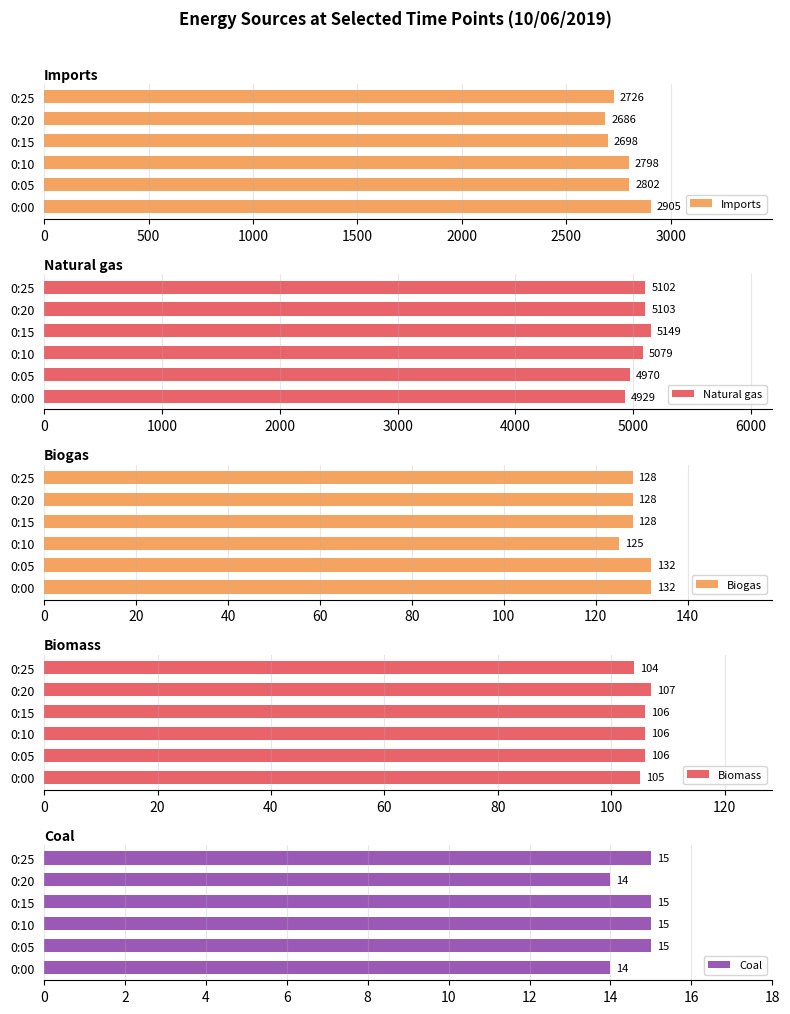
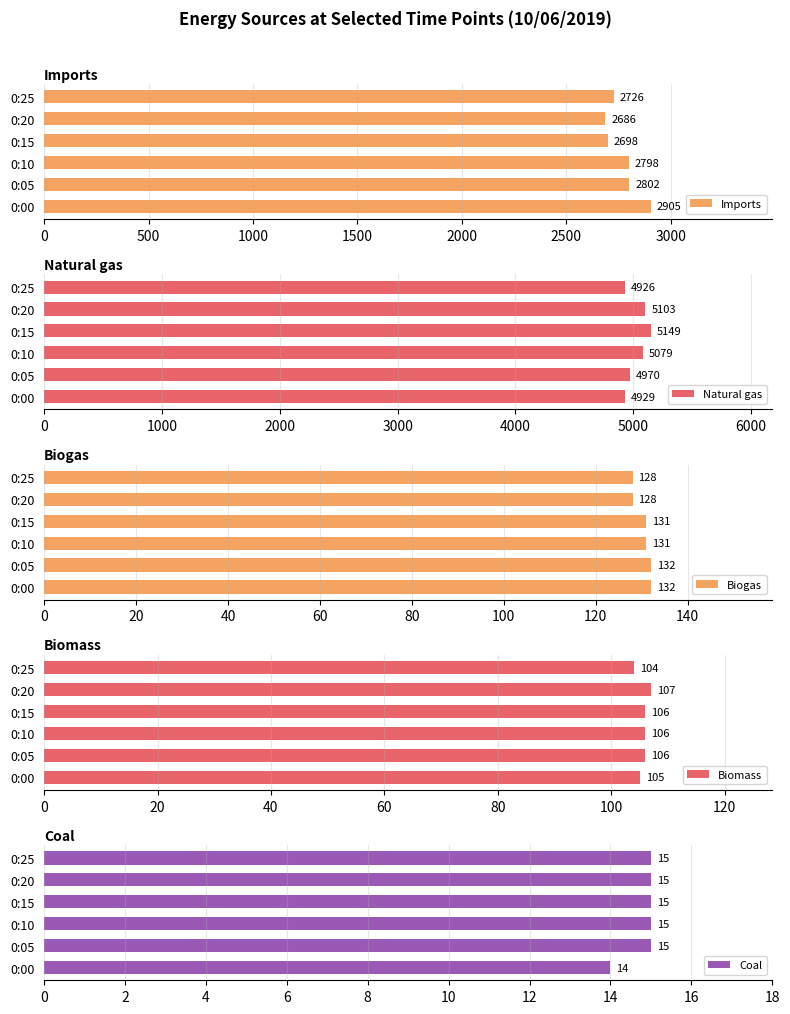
Natural gas, 0:25: 5102 -> 4926
Biogas, 0:15: 128 -> 131
Biogas, 0:10: 125 -> 131
Coal, 0:20: 14 -> 15
